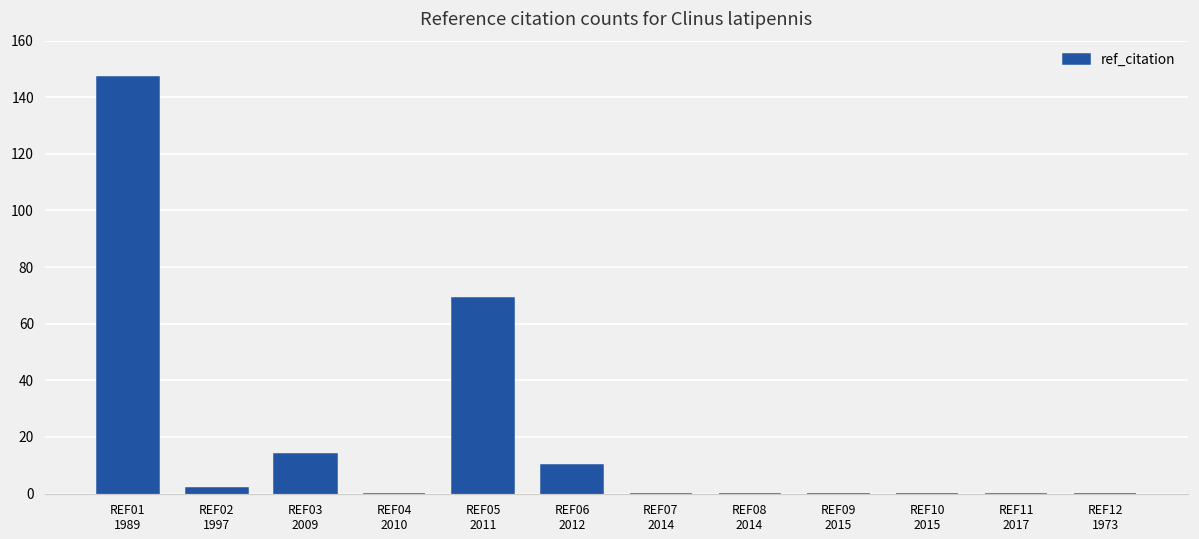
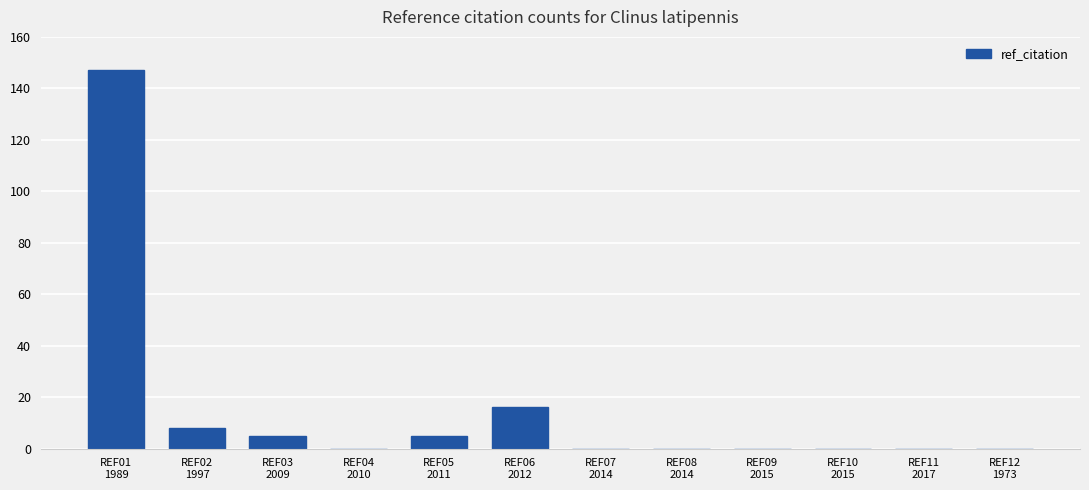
REF02 1997: 2 -> 8
REF03 2009: 14 -> 5
REF05 2011: 69 -> 5
REF06 2012: 10 -> 16
